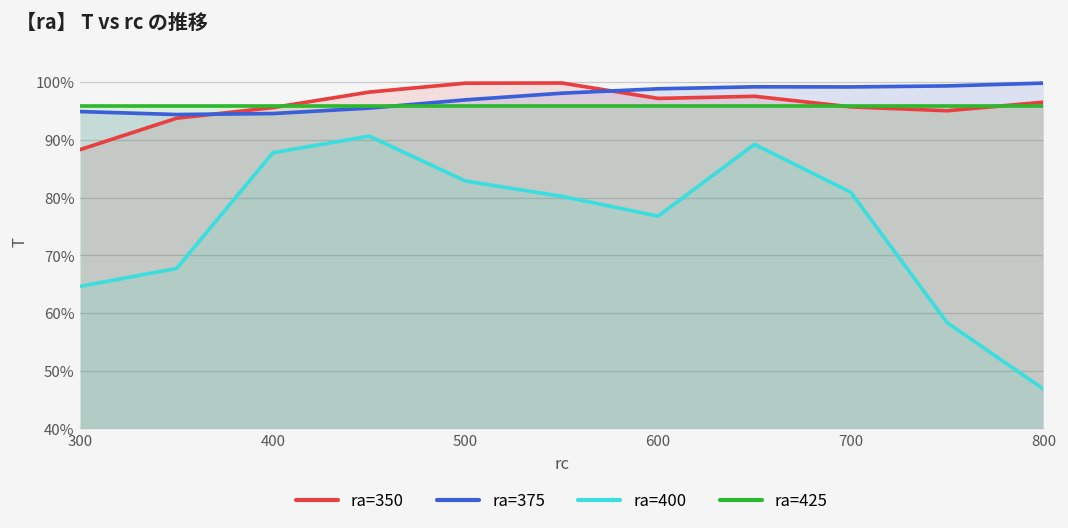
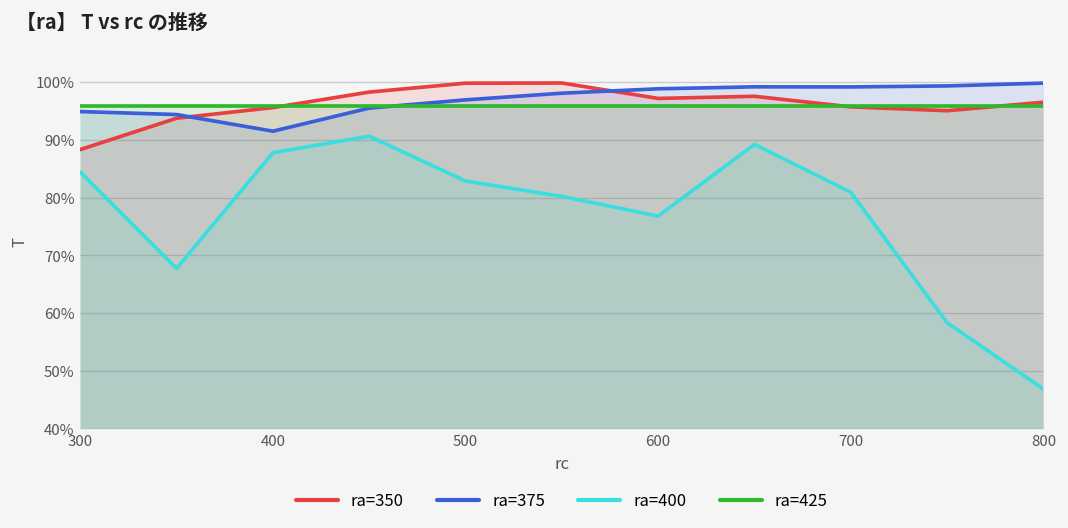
ra=400, 300: 65% -> 84%
ra=375, 400: 95% -> 92%
